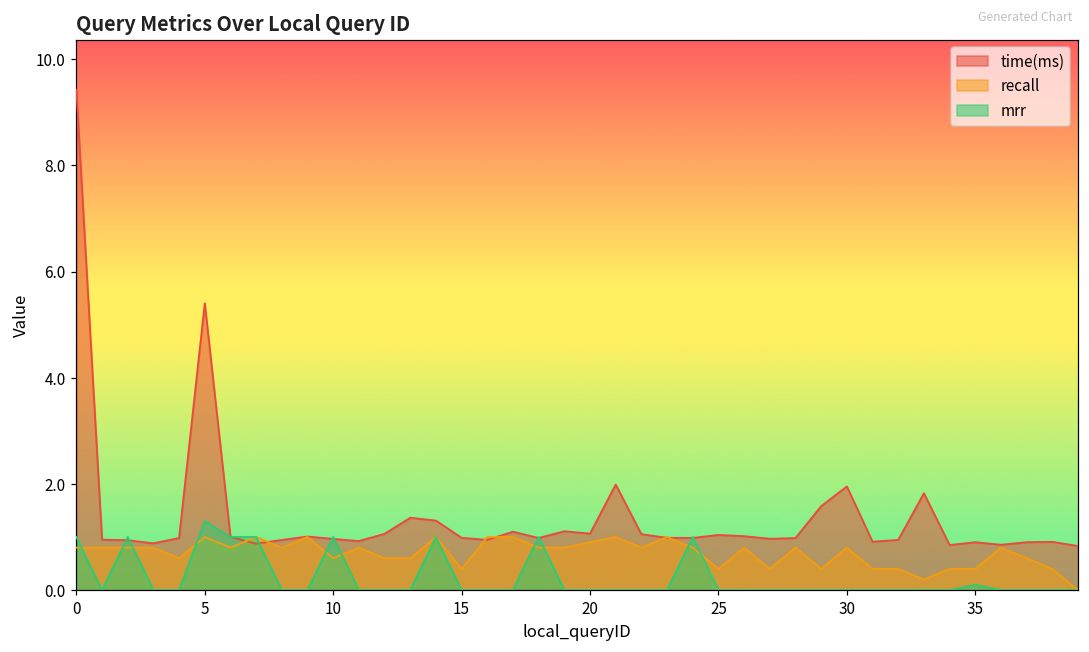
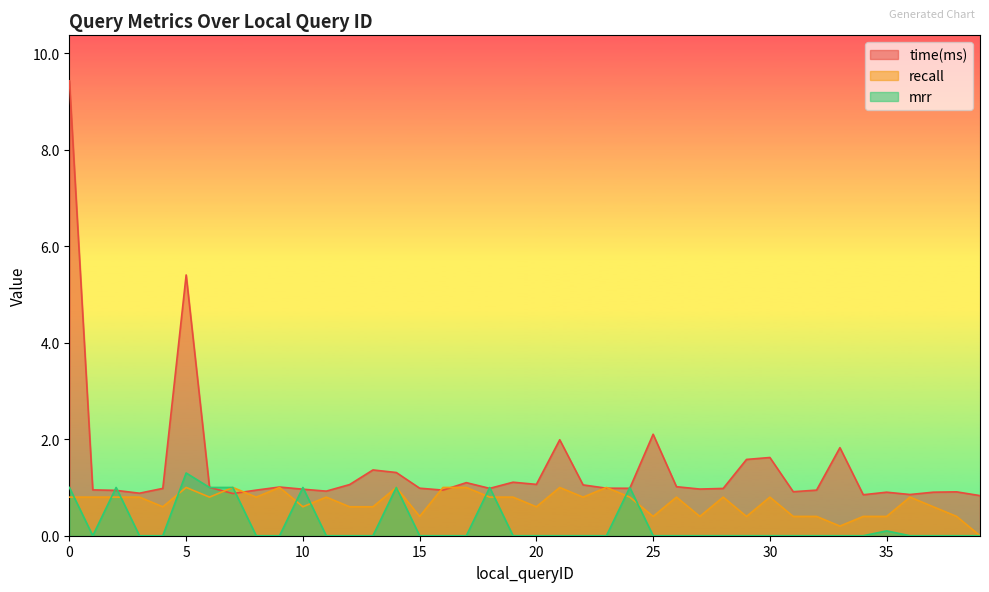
recall, 20: 0.9 -> 0.6
time(ms), 25: 1.0 -> 2.1
time(ms), 30: 2.0 -> 1.6
